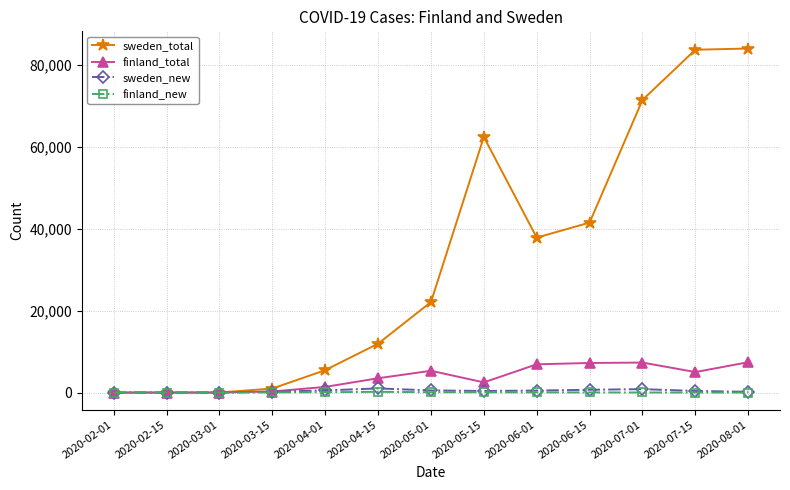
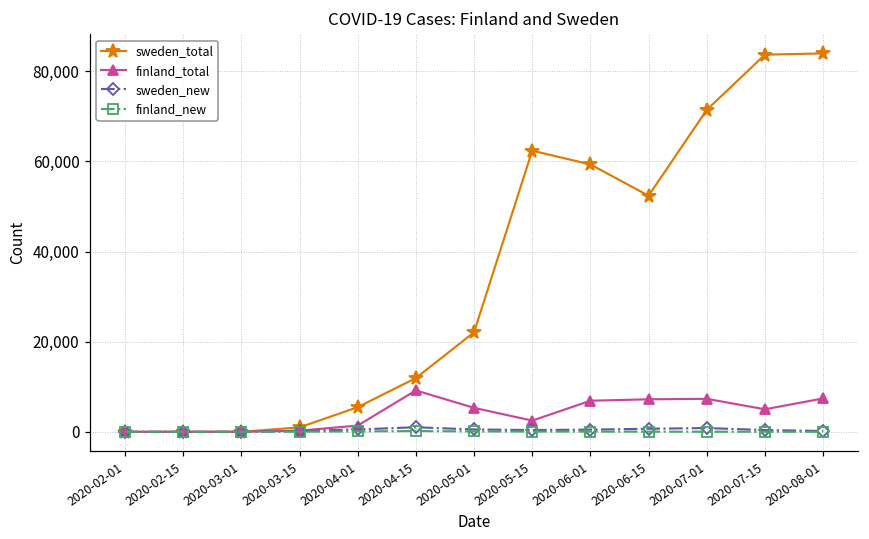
finland_total, 2020-04-15: 3,000 -> 9,000
sweden_total, 2020-06-01: 38,000 -> 59,000
sweden_total, 2020-06-15: 41,000 -> 52,000
